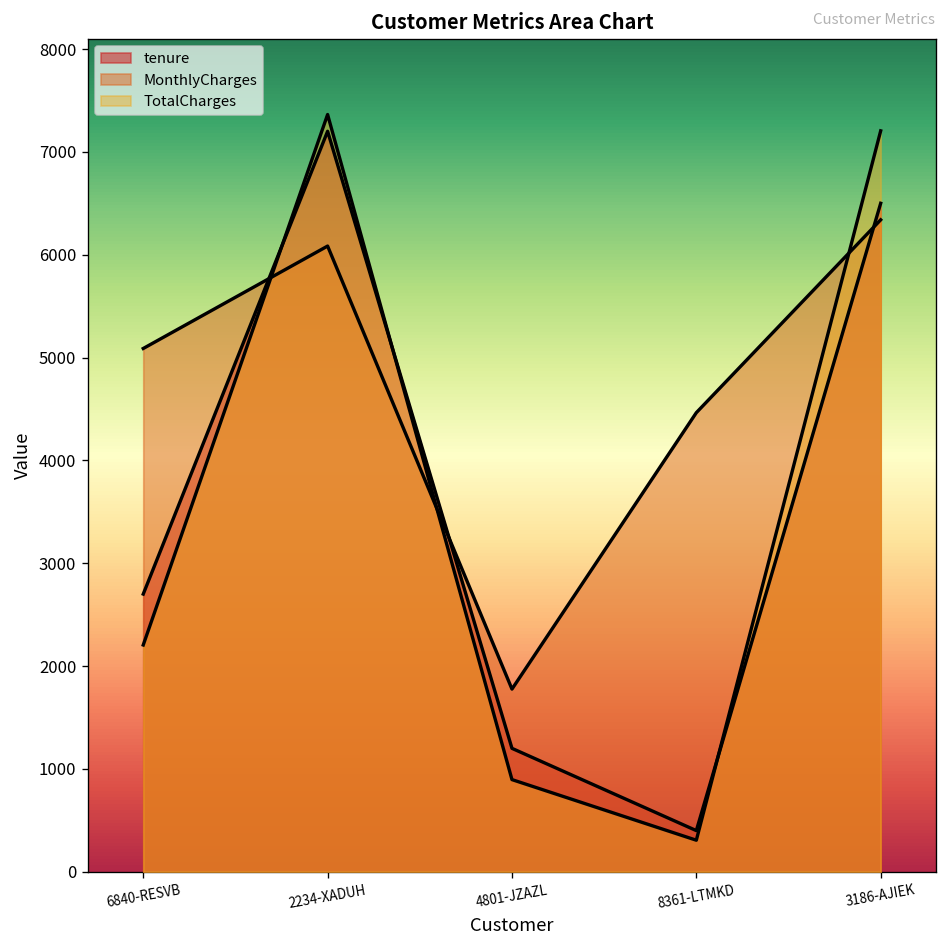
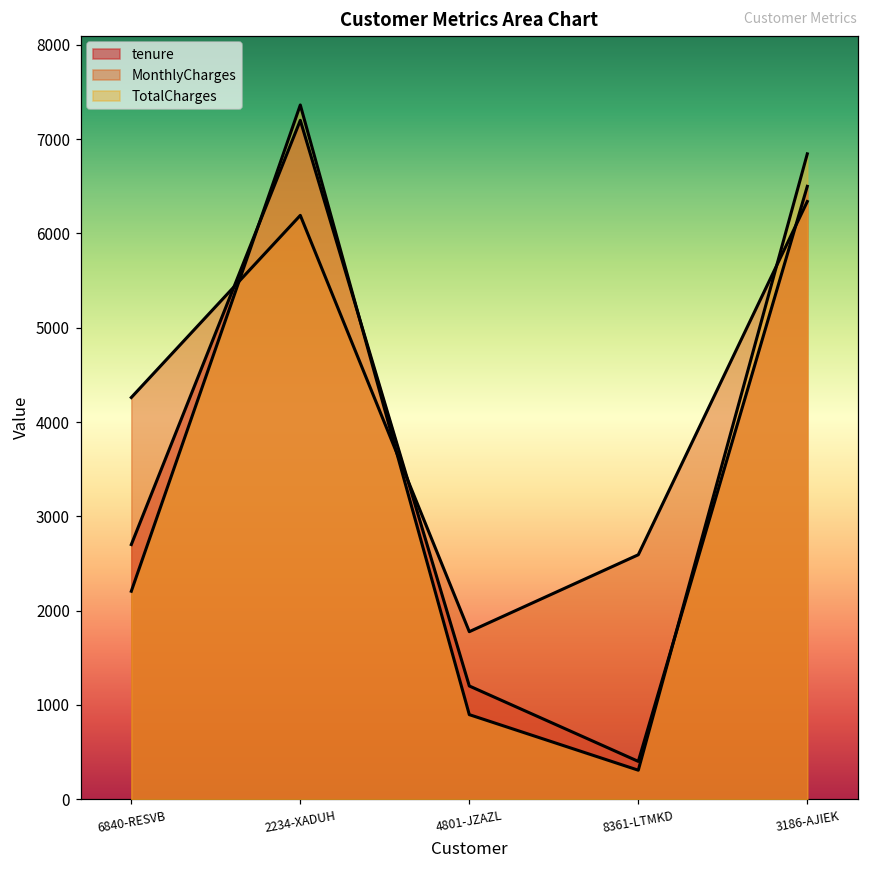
MonthlyCharges, 6840-RESVB: 5100 -> 4300
MonthlyCharges, 2234-XADUH: 6100 -> 6200
MonthlyCharges, 8361-LTMKD: 4500 -> 2600
TotalCharges, 3186-AJIEK: 7200 -> 6800
